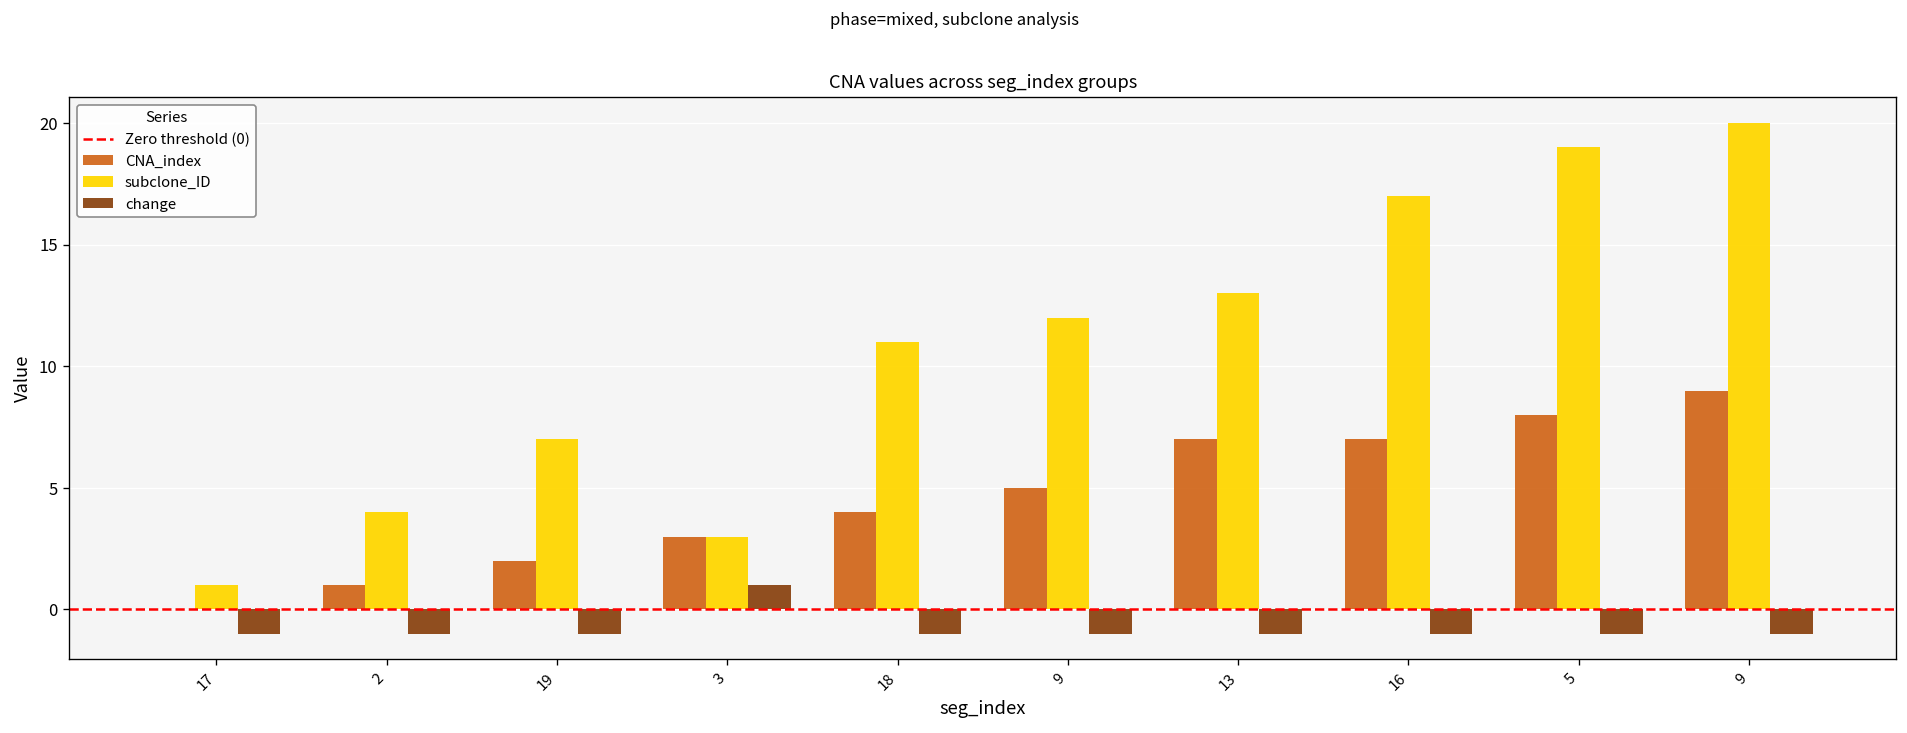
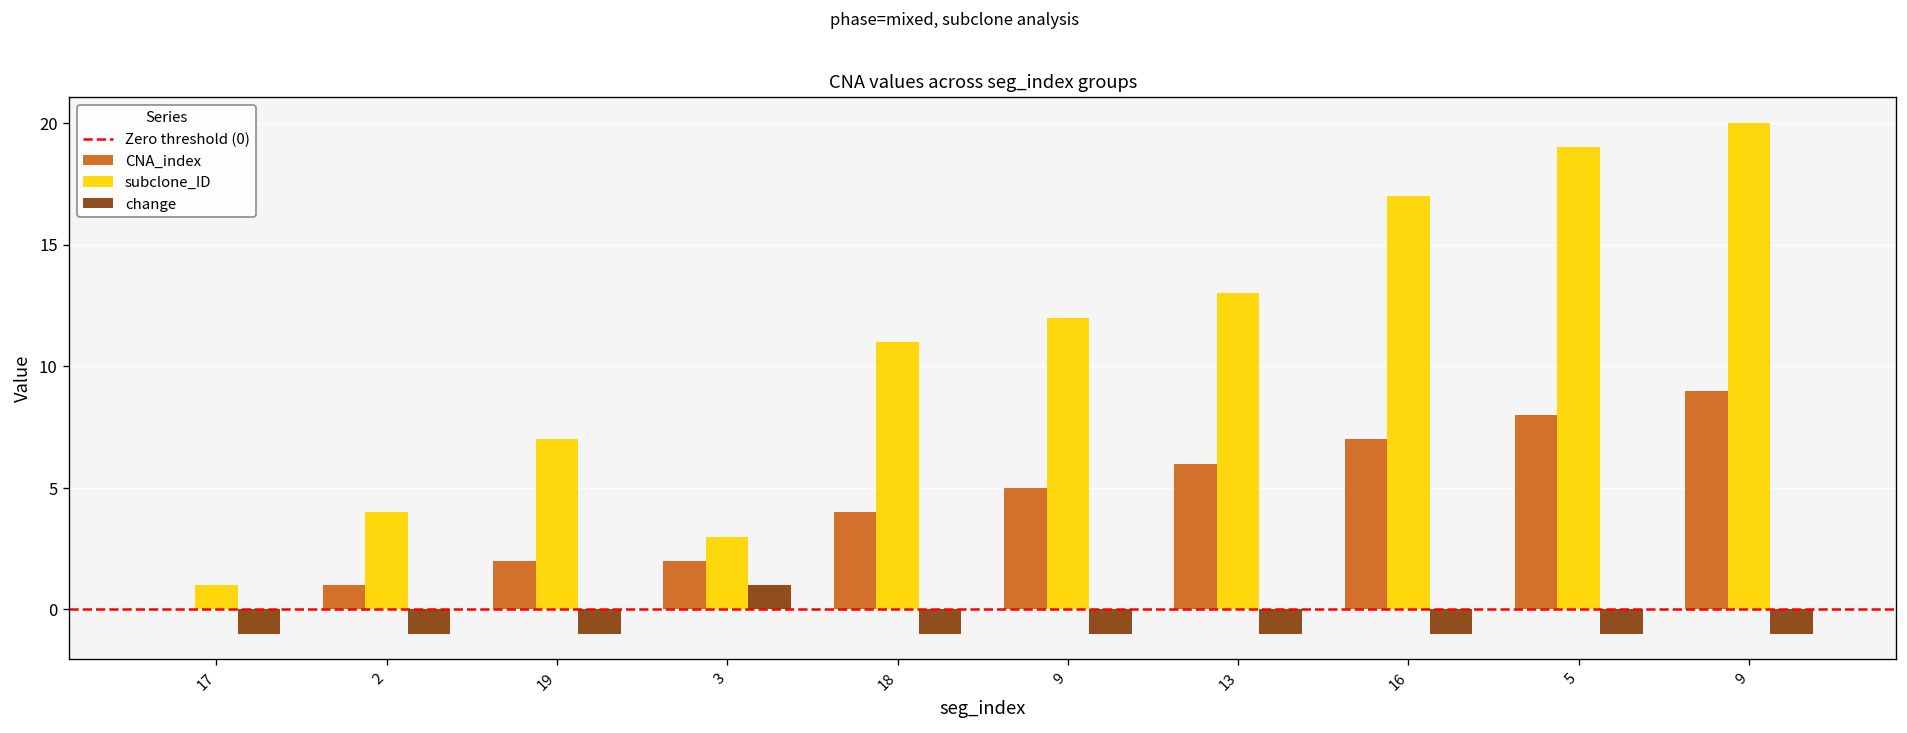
CNA_index, 3: 3 -> 2
CNA_index, 13: 7 -> 6
